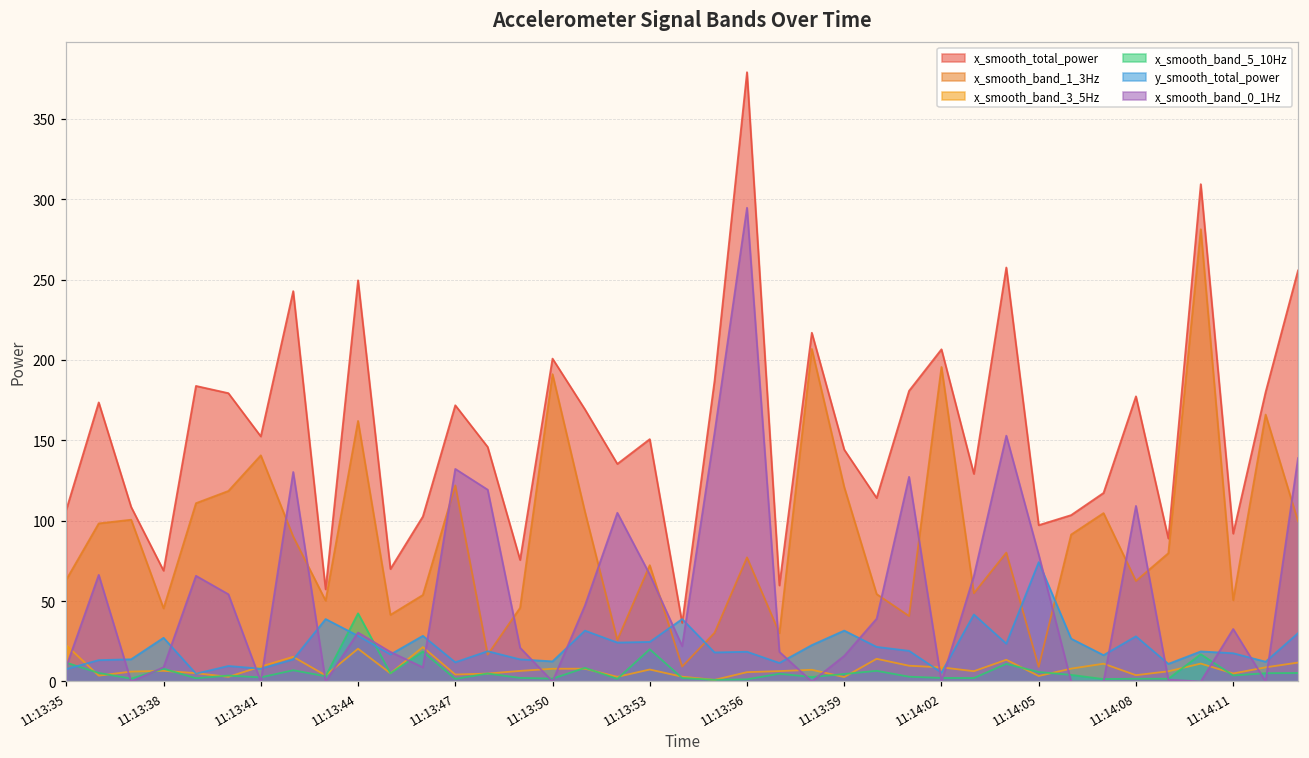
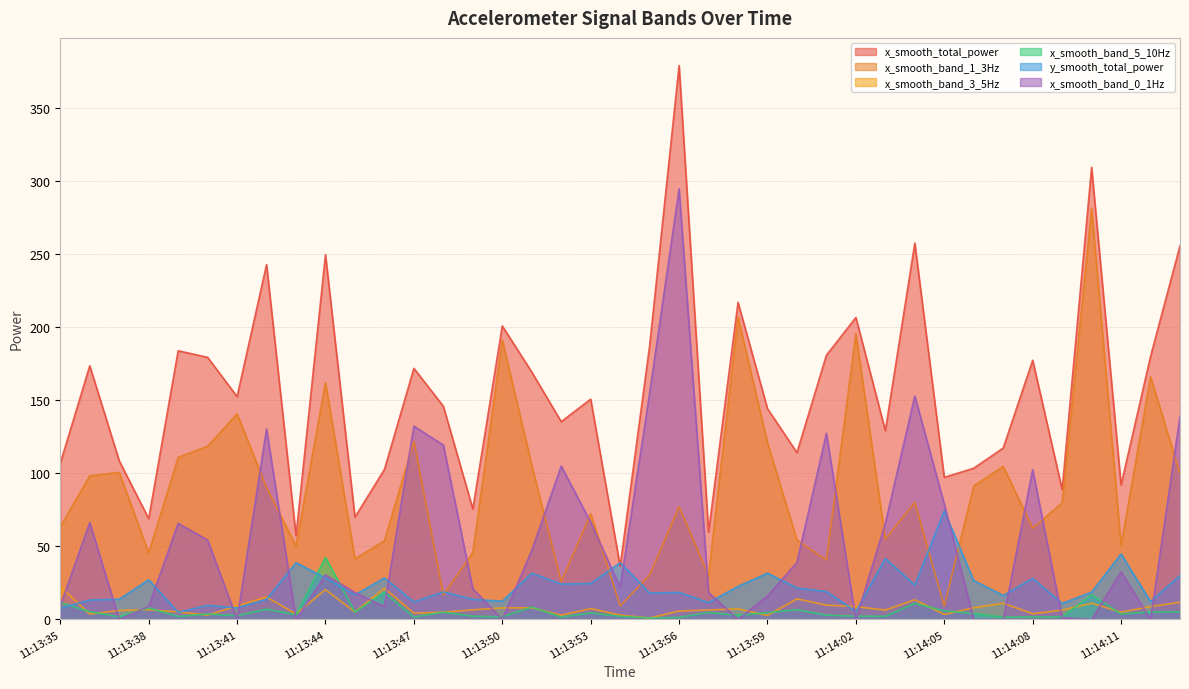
x_smooth_band_5_10Hz, 11:13:53: 20 -> 4
x_smooth_band_0_1Hz, 11:14:08: 109 -> 102
y_smooth_total_power, 11:14:11: 18 -> 45
